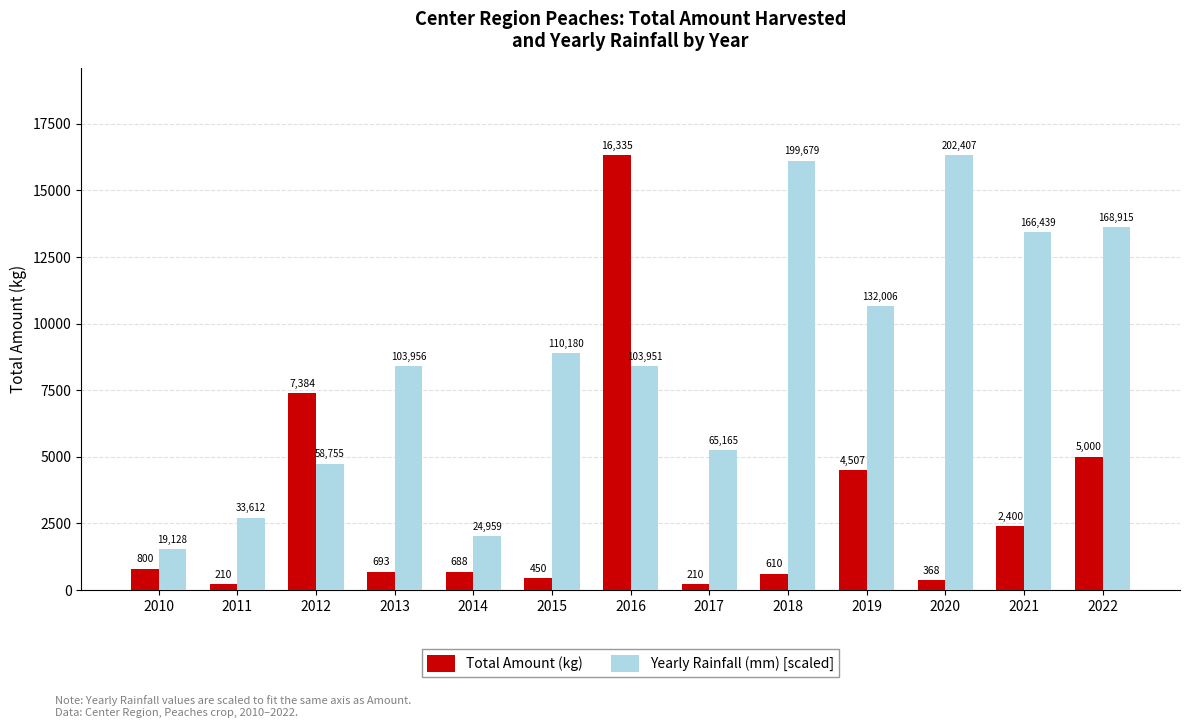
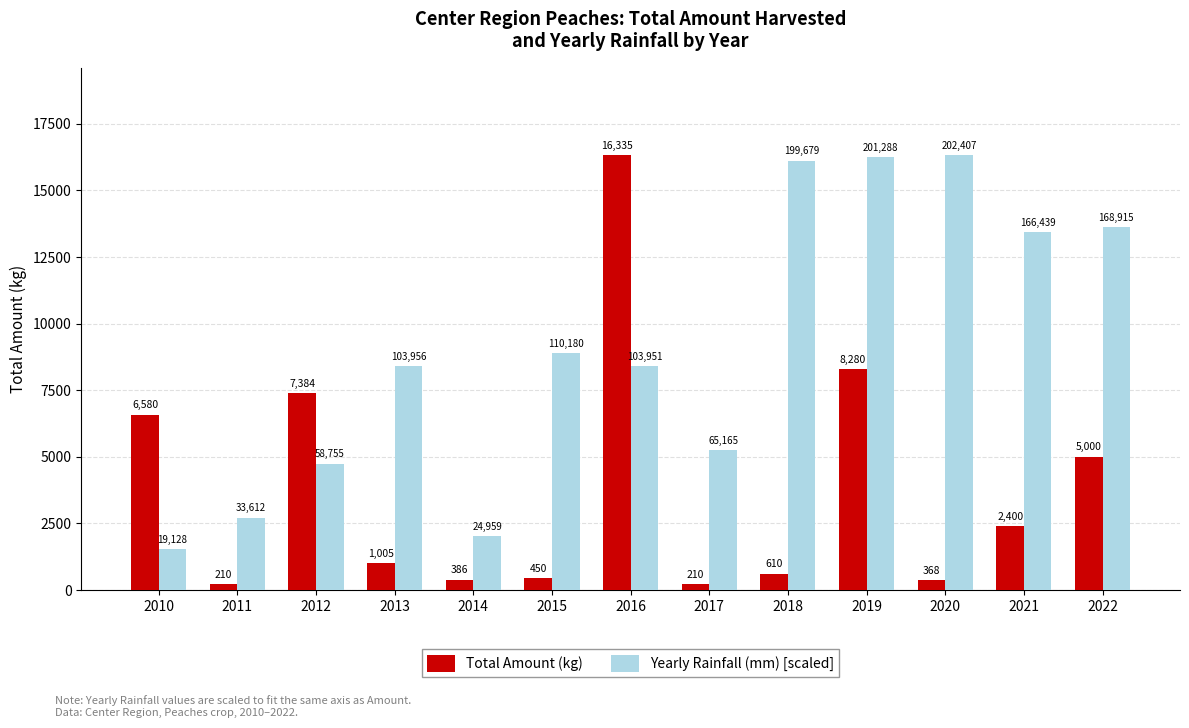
Total Amount (kg), 2010: 800 -> 6,580
Total Amount (kg), 2013: 693 -> 1,005
Total Amount (kg), 2014: 688 -> 386
Total Amount (kg), 2019: 4,507 -> 8,280
Yearly Rainfall (mm) [scaled], 2019: 132,006 -> 201,288
